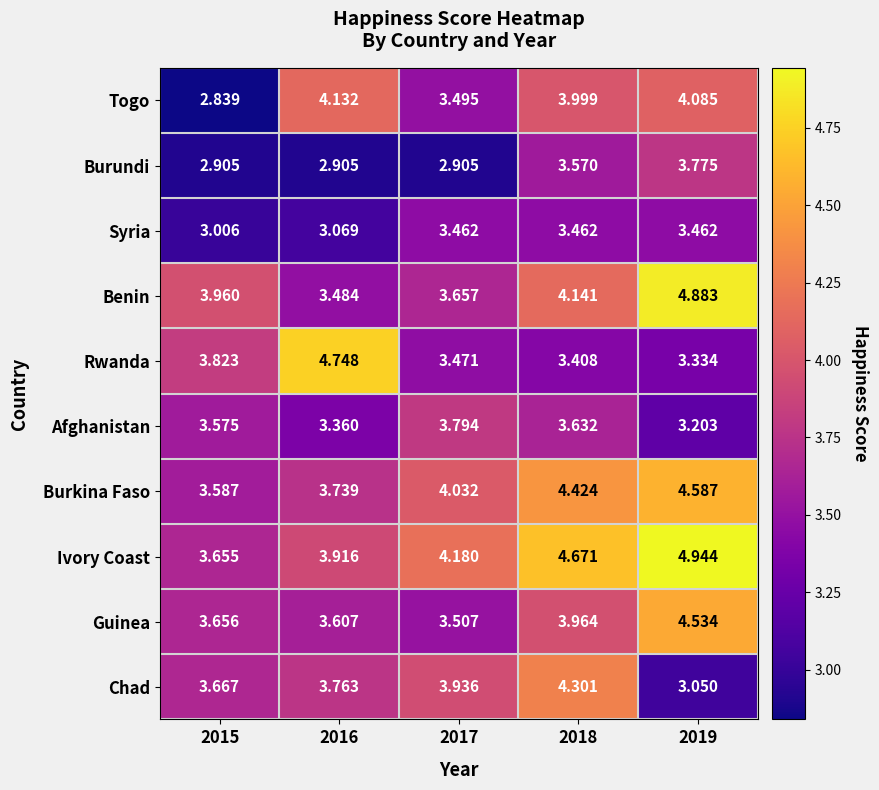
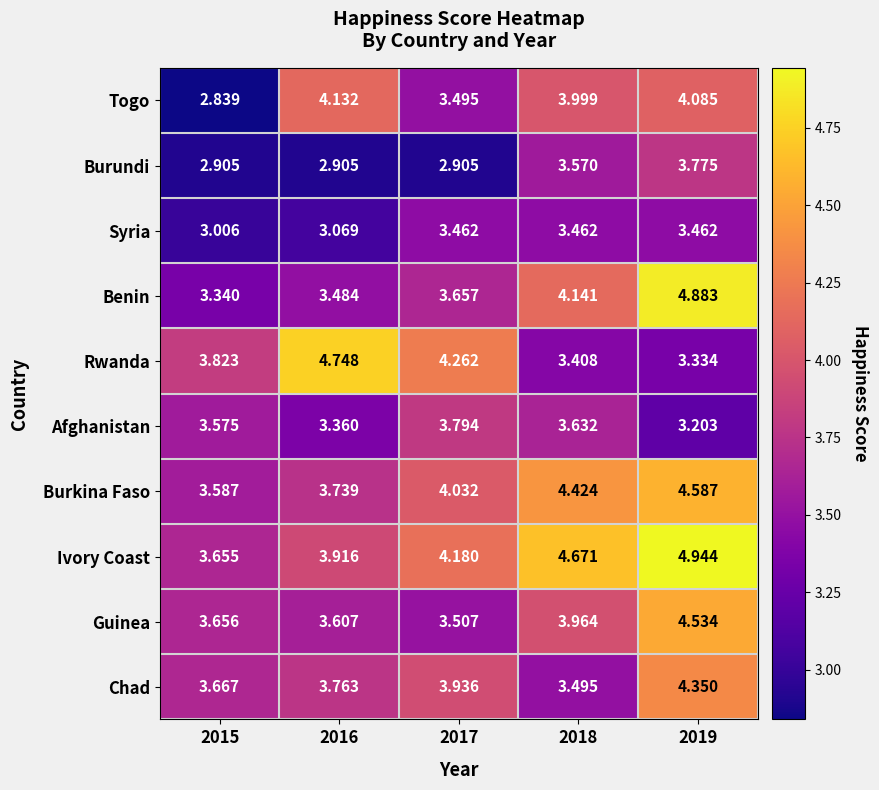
Benin, 2015: 3.960 -> 3.340
Rwanda, 2017: 3.471 -> 4.262
Chad, 2018: 4.301 -> 3.495
Chad, 2019: 3.050 -> 4.350
